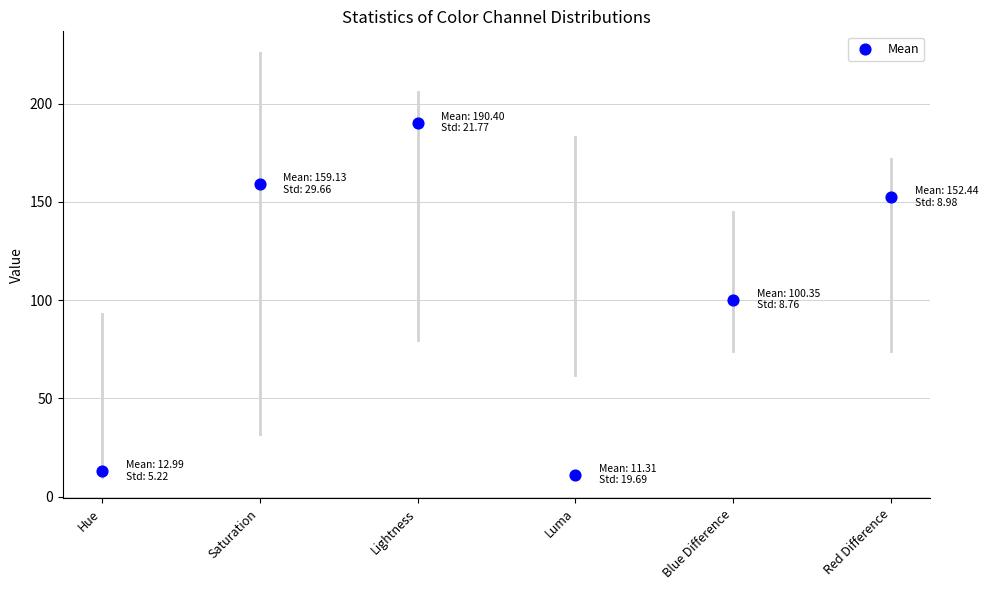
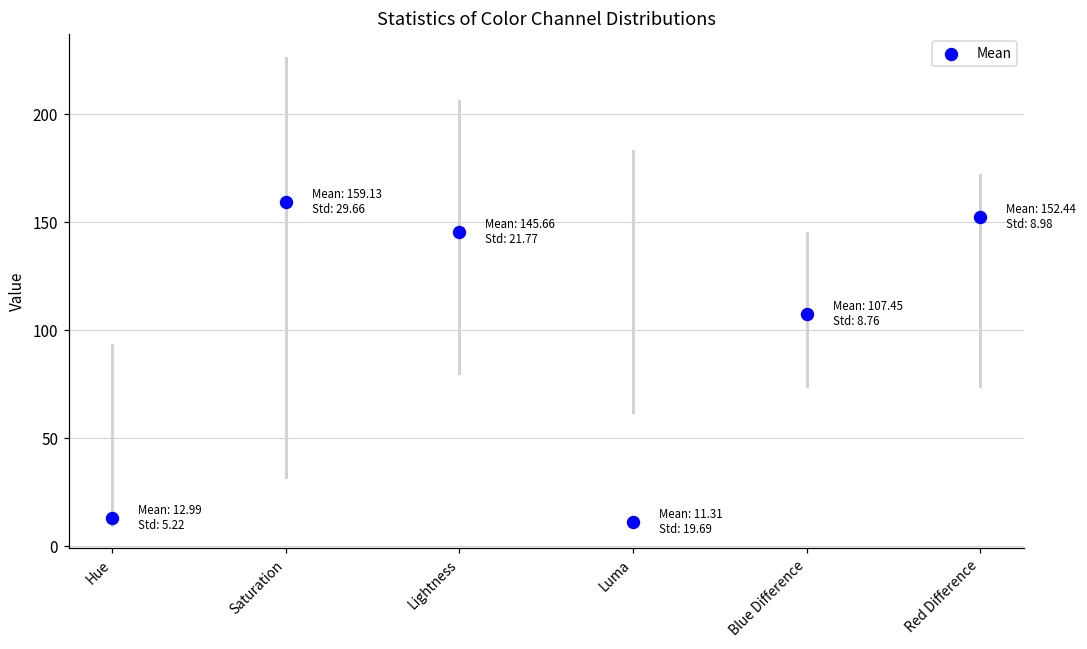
Mean, Lightness: 190.40 -> 145.66
Mean, Blue Difference: 100.35 -> 107.45
